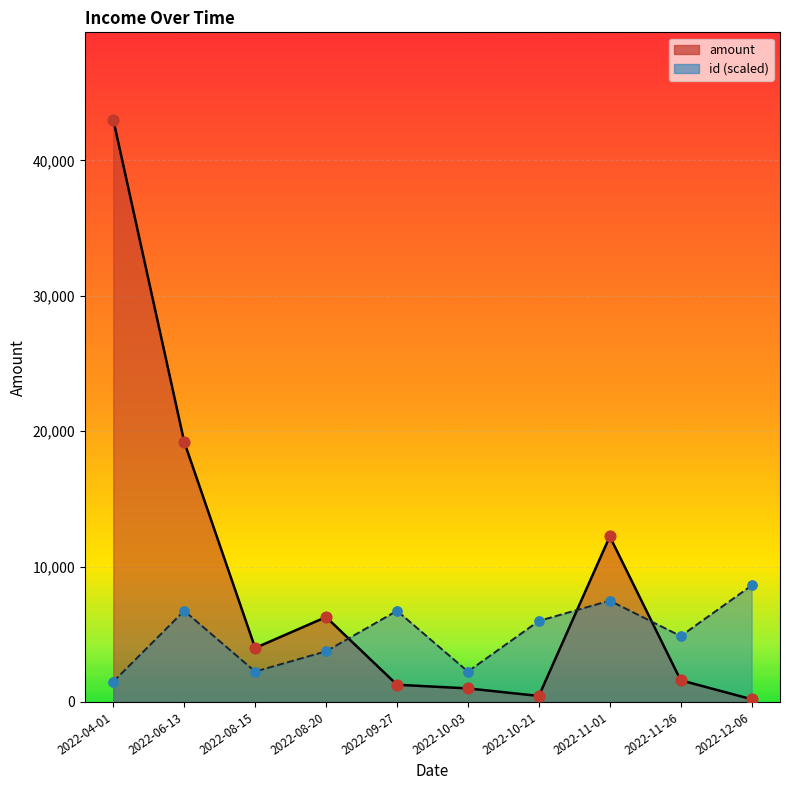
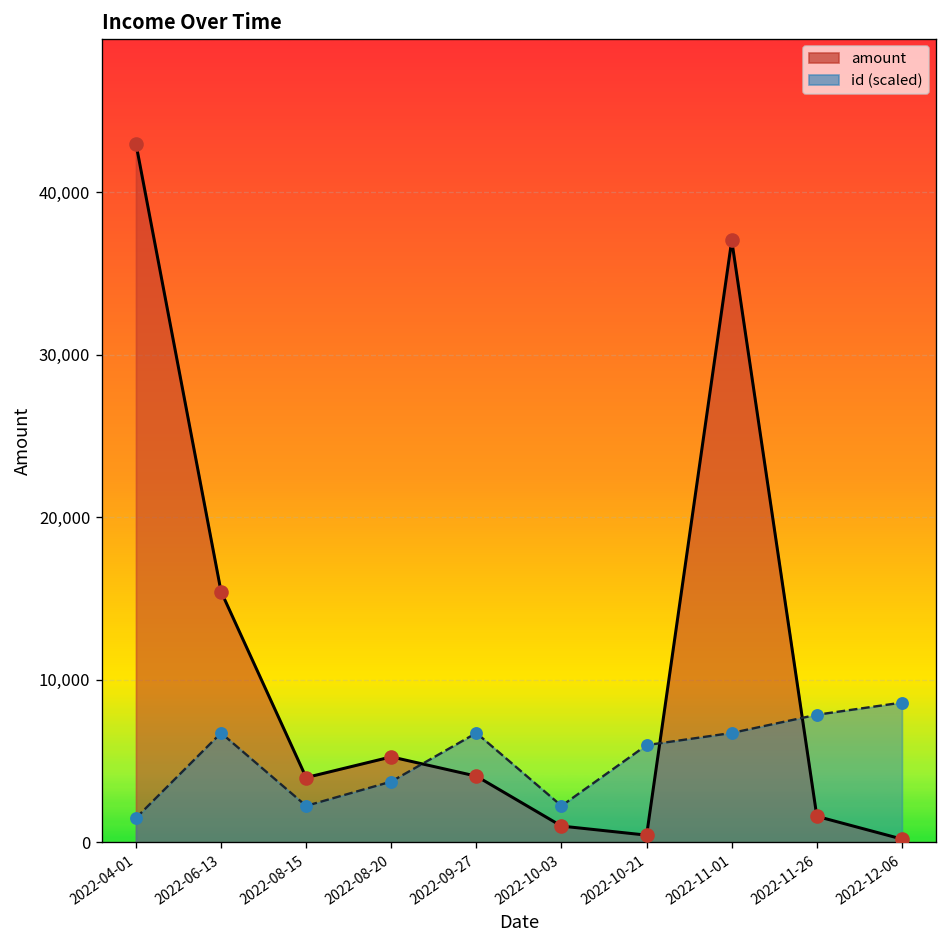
amount, 2022-06-13: 19,200 -> 15,400
amount, 2022-08-20: 6,300 -> 5,300
amount, 2022-09-27: 1,300 -> 4,100
amount, 2022-11-01: 12,200 -> 37,000
id (scaled), 2022-11-01: 7,500 -> 6,700
id (scaled), 2022-11-26: 4,900 -> 7,900
